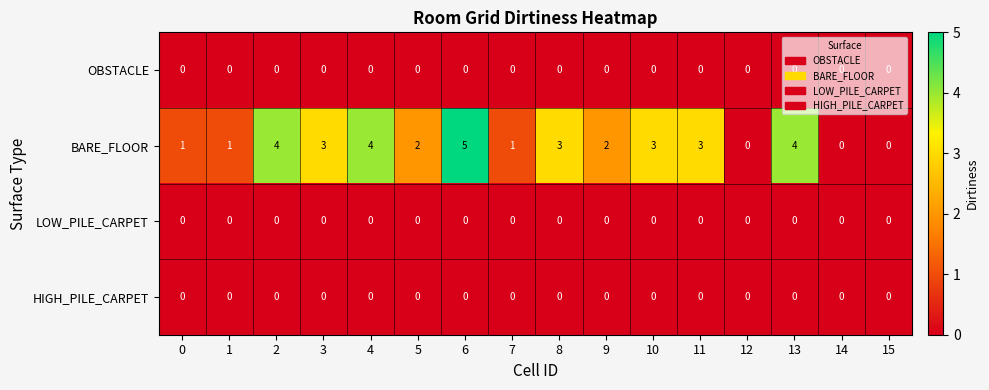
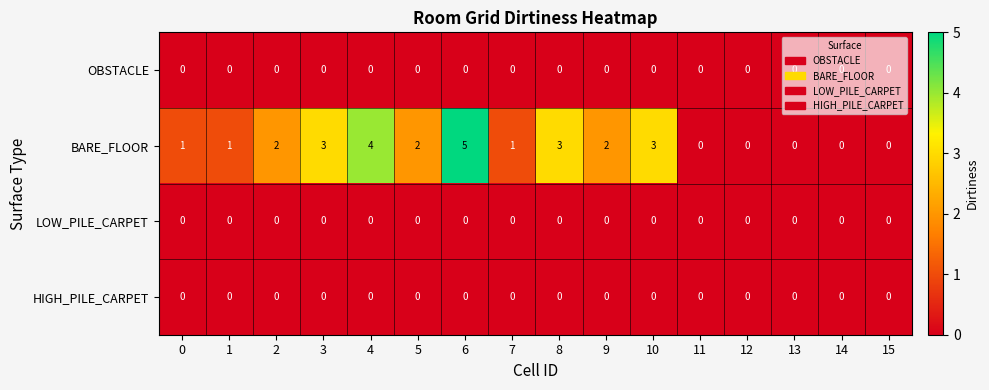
BARE_FLOOR, 2: 4 -> 2
BARE_FLOOR, 11: 3 -> 0
BARE_FLOOR, 13: 4 -> 0
